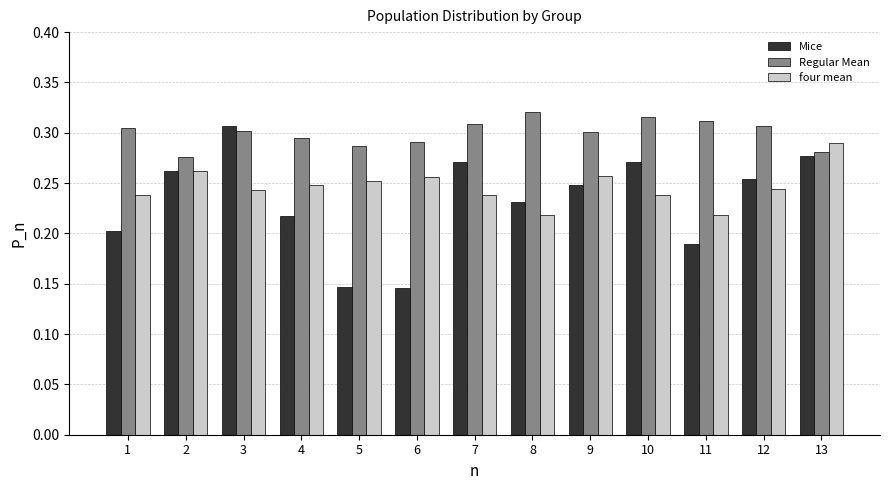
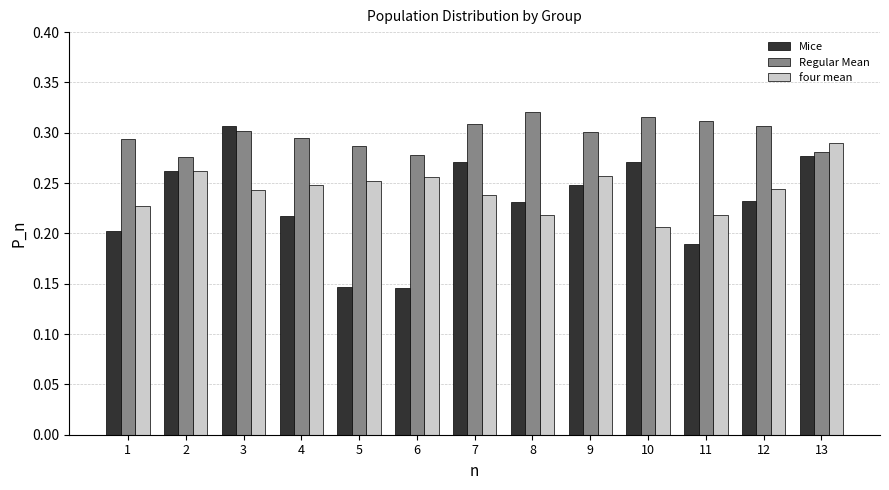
Regular Mean, 1: 0.305 -> 0.294
four mean, 1: 0.238 -> 0.228
Regular Mean, 6: 0.291 -> 0.277
four mean, 10: 0.239 -> 0.207
Mice, 12: 0.255 -> 0.232
